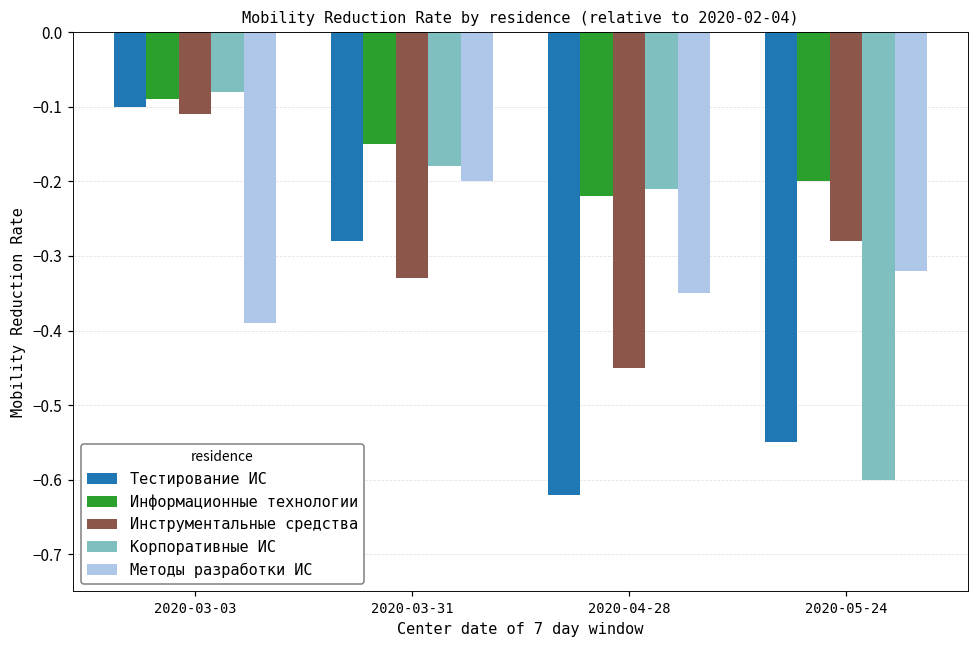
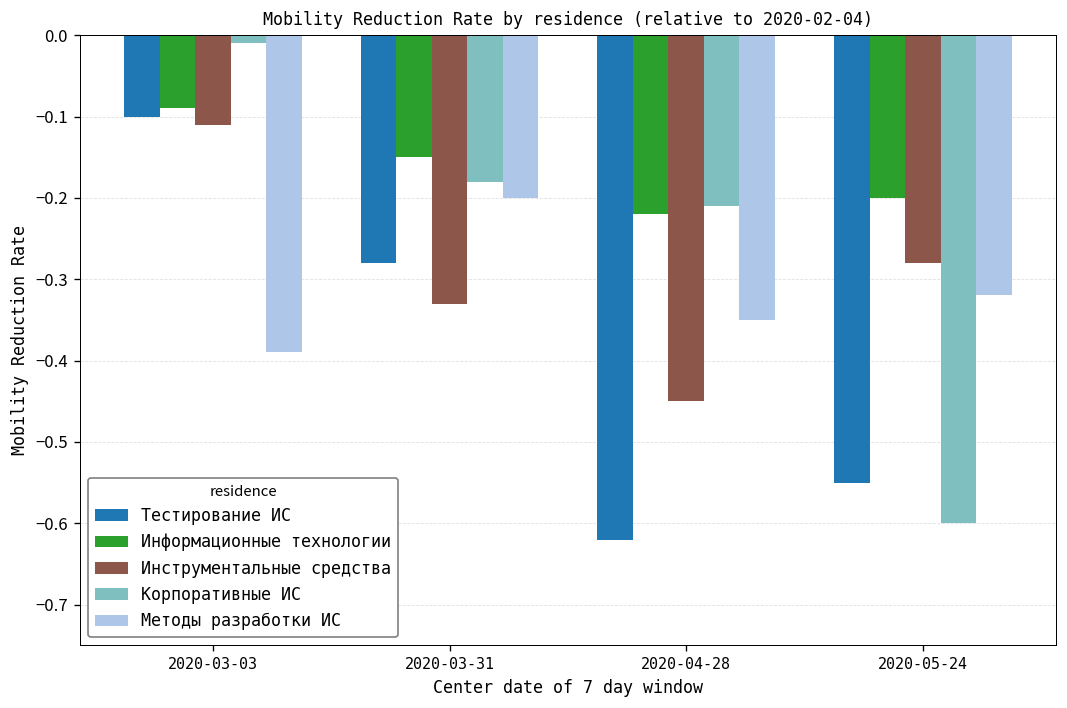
Корпоративные ИС, 2020-03-03: -0.08 -> -0.01
